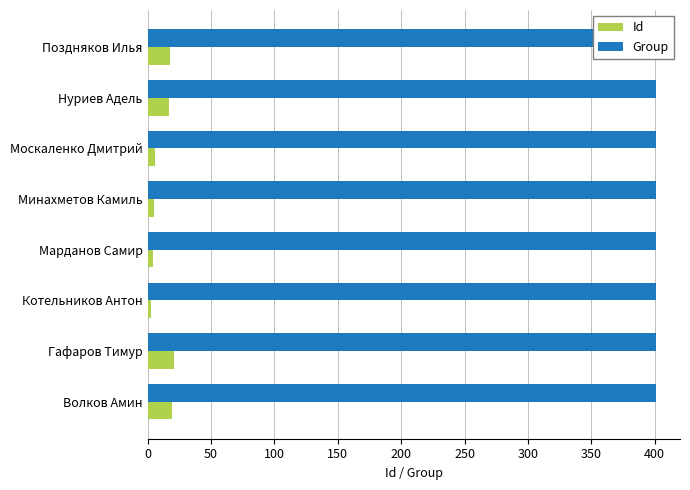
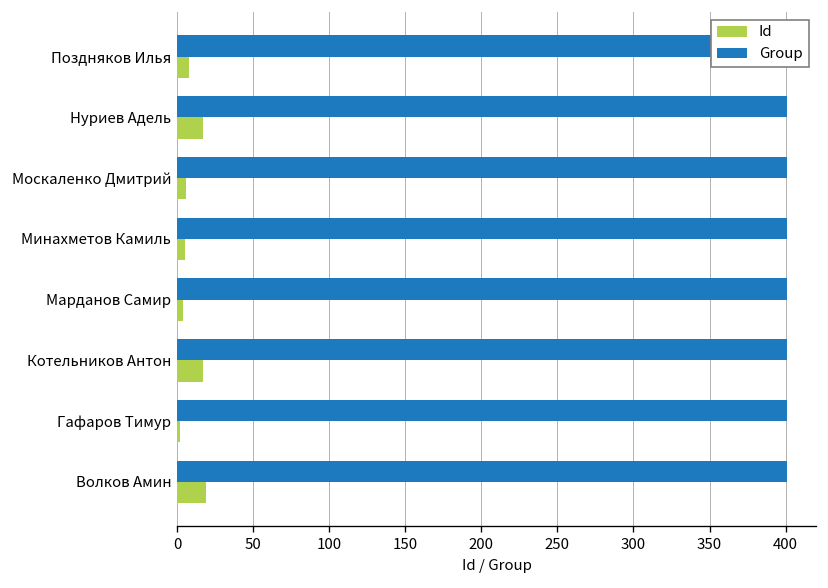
Id, Поздняков Илья: 18 -> 8
Id, Котельников Антон: 3 -> 17
Id, Гафаров Тимур: 21 -> 2
